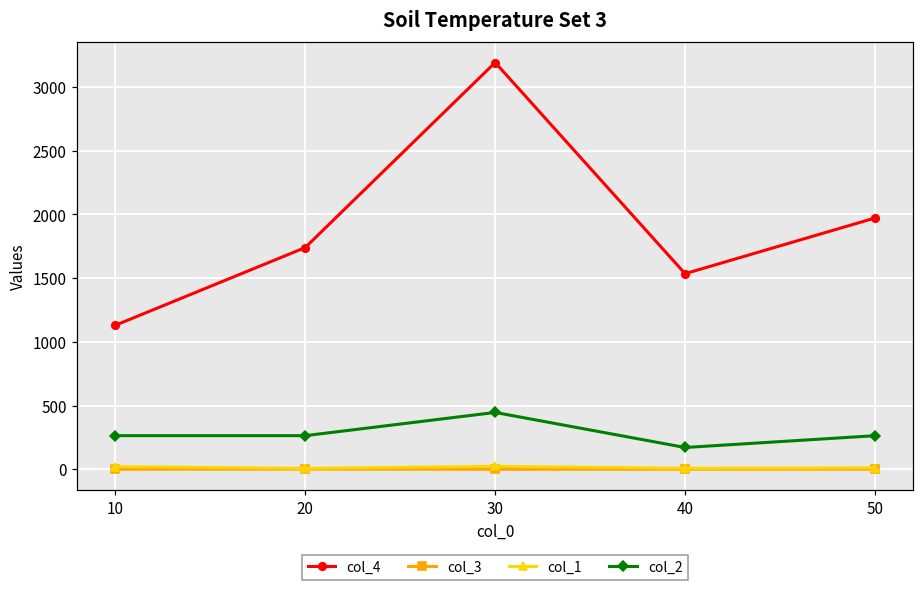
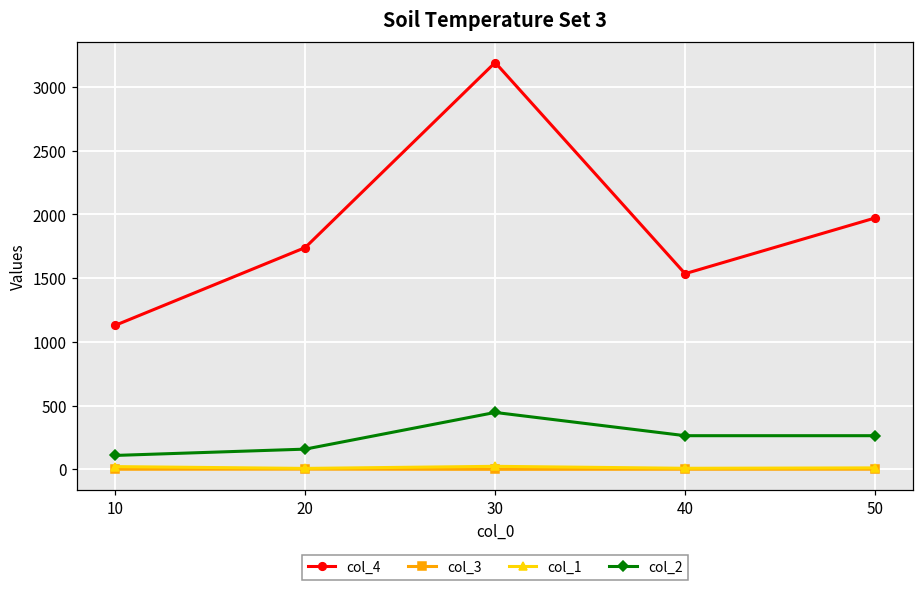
col_2, 10: 260 -> 110
col_2, 20: 260 -> 160
col_2, 40: 170 -> 260
